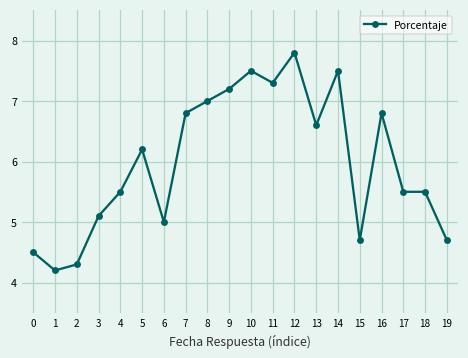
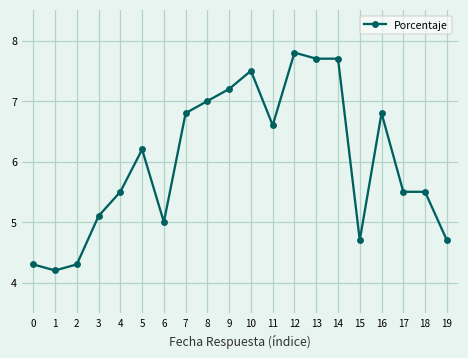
0: 4.5 -> 4.3
11: 7.3 -> 6.6
13: 6.6 -> 7.7
14: 7.5 -> 7.7
